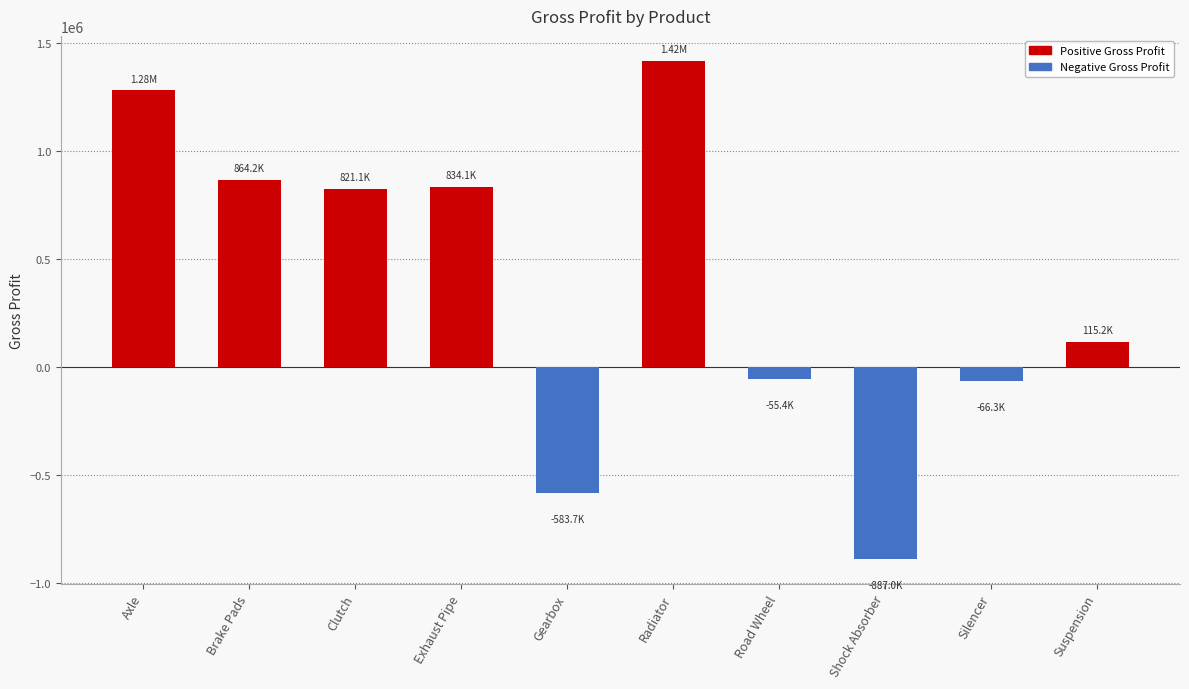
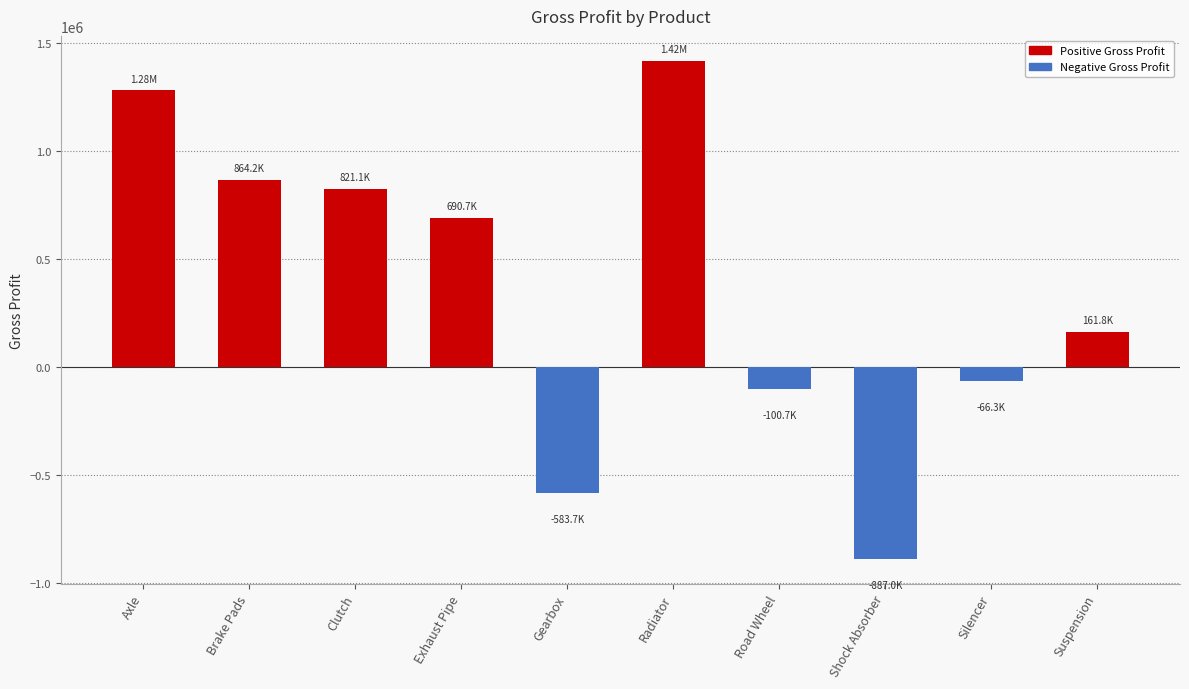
Exhaust Pipe: 834.1K -> 690.7K
Road Wheel: -55.4K -> -100.7K
Suspension: 115.2K -> 161.8K
